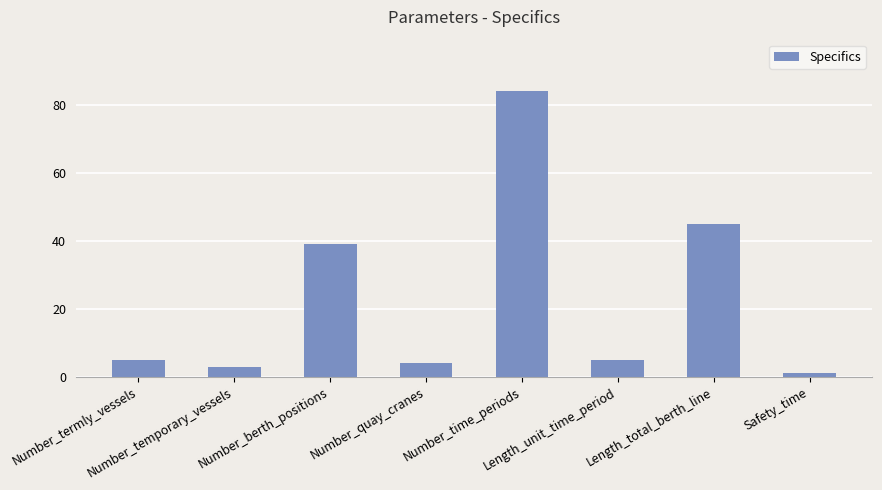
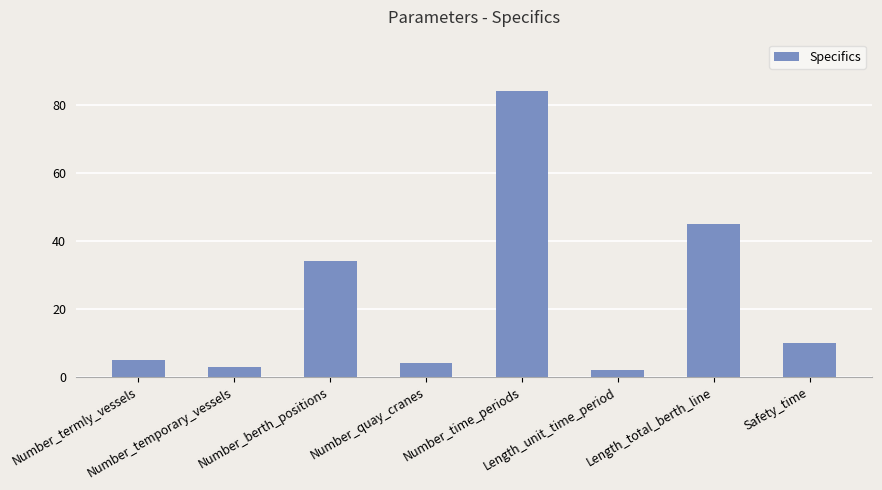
Number_berth_positions: 39 -> 34
Length_unit_time_period: 5 -> 2
Safety_time: 1 -> 10
